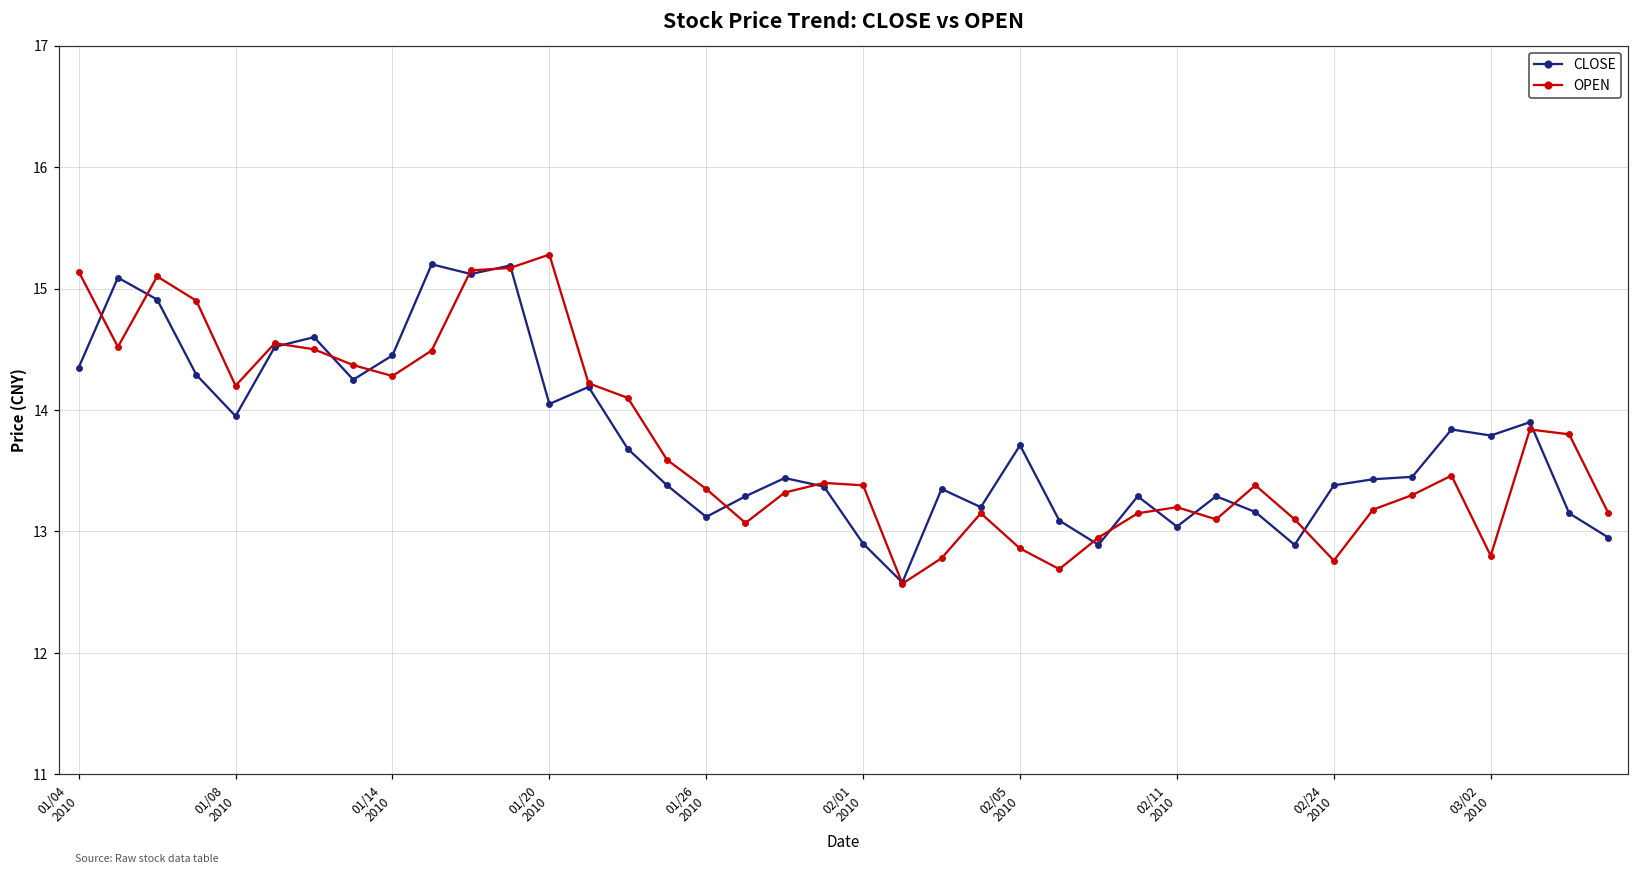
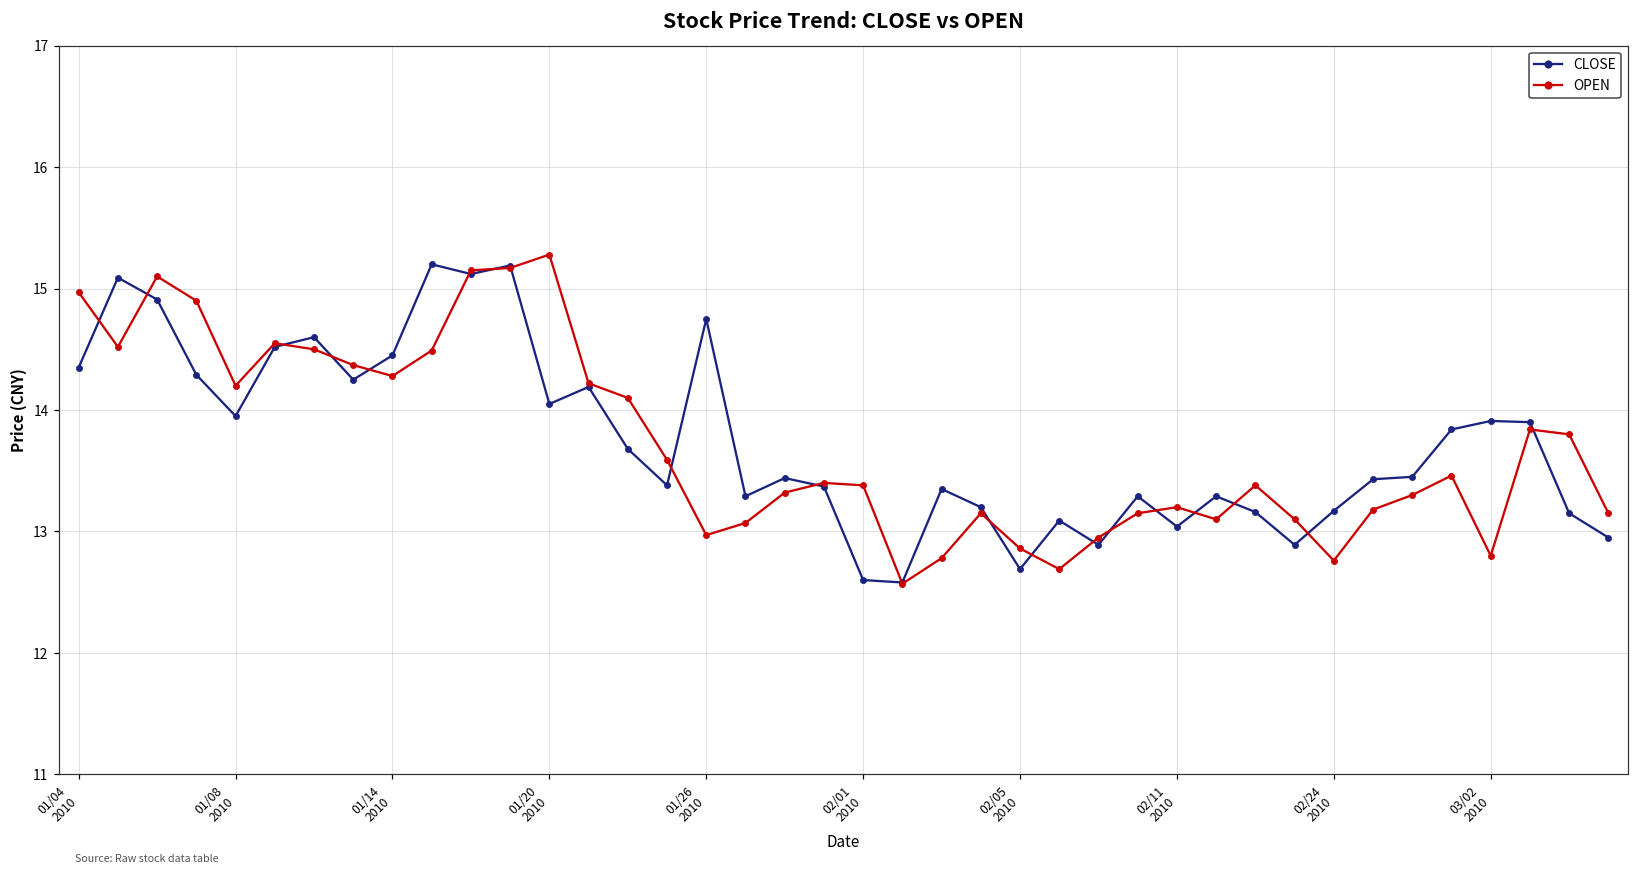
OPEN, 01/04 2010: 15.14 -> 14.97
CLOSE, 01/26 2010: 13.12 -> 14.75
OPEN, 01/26 2010: 13.35 -> 12.97
CLOSE, 02/01 2010: 12.9 -> 12.6
CLOSE, 02/05 2010: 13.71 -> 12.69
CLOSE, 02/24 2010: 13.38 -> 13.17
CLOSE, 03/02 2010: 13.79 -> 13.91
